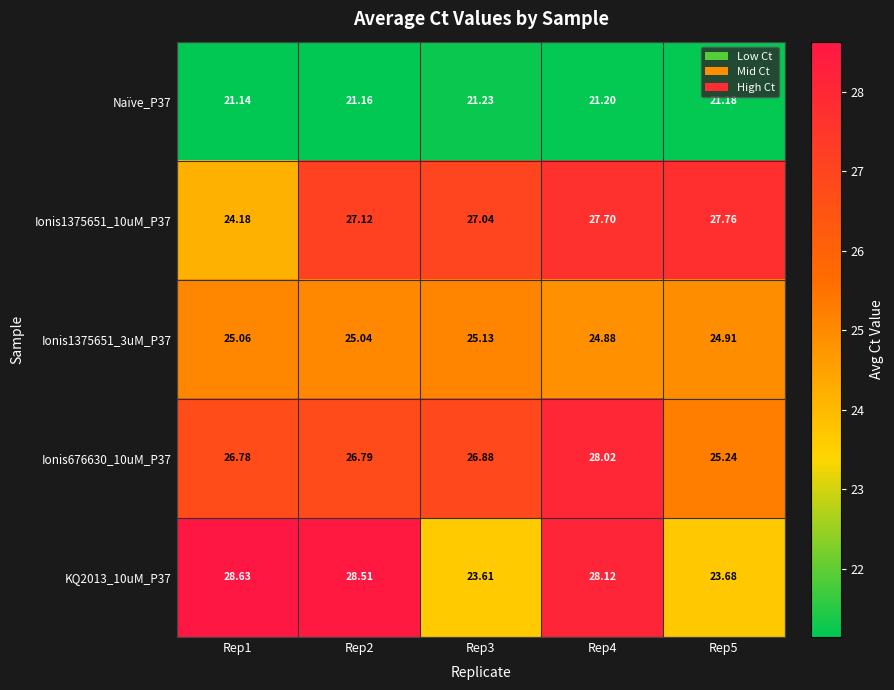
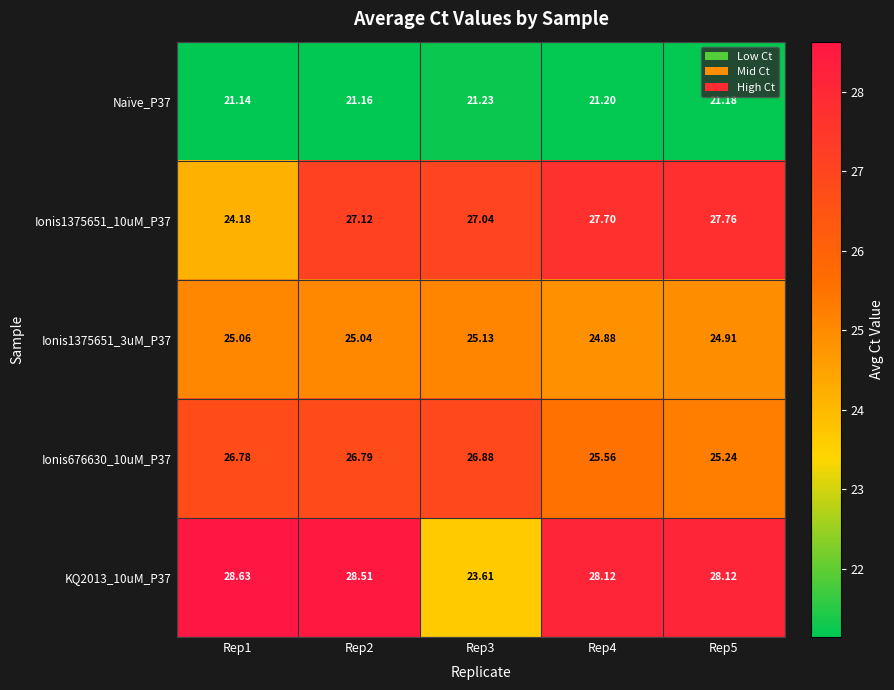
Ionis676630_10uM_P37, Rep4: 28.02 -> 25.56
KQ2013_10uM_P37, Rep5: 23.68 -> 28.12
